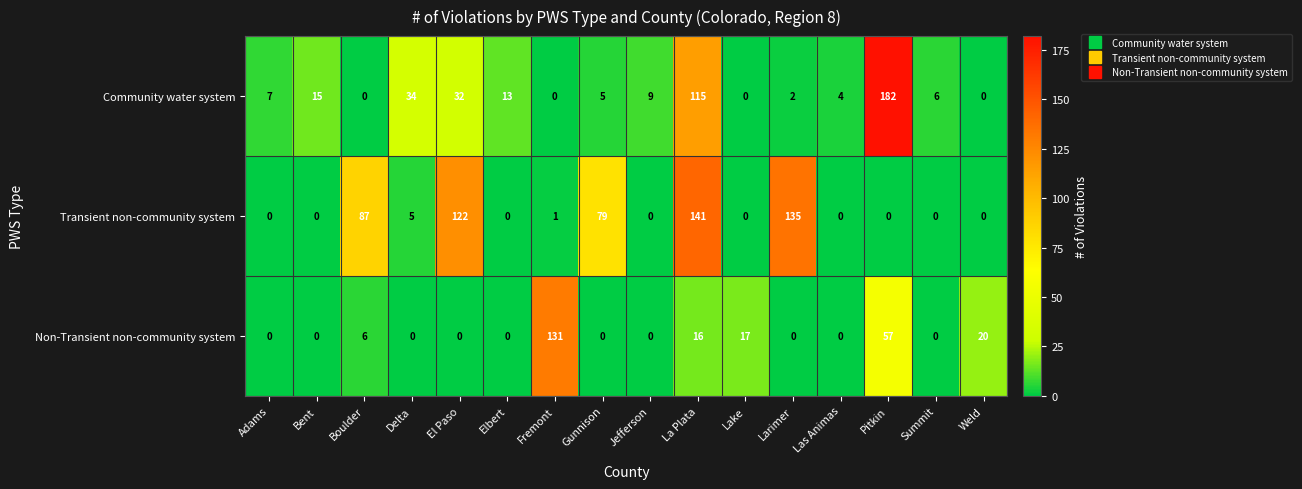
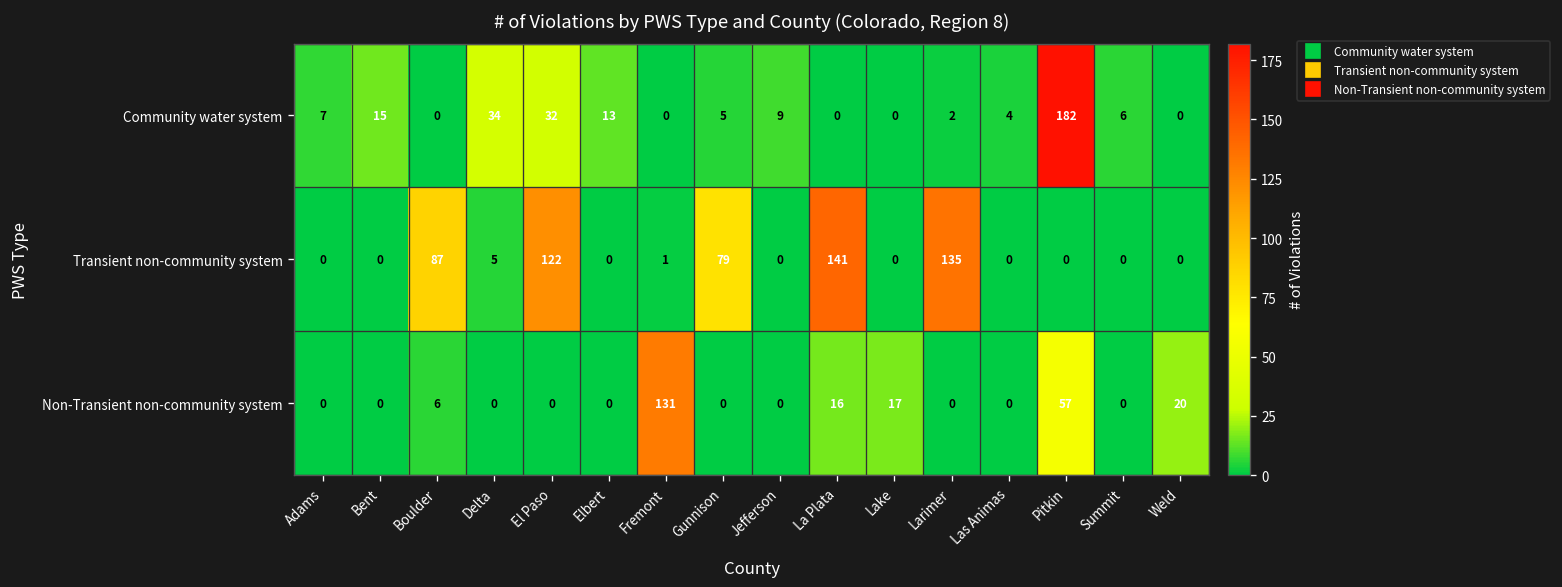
Community water system, La Plata: 115 -> 0
